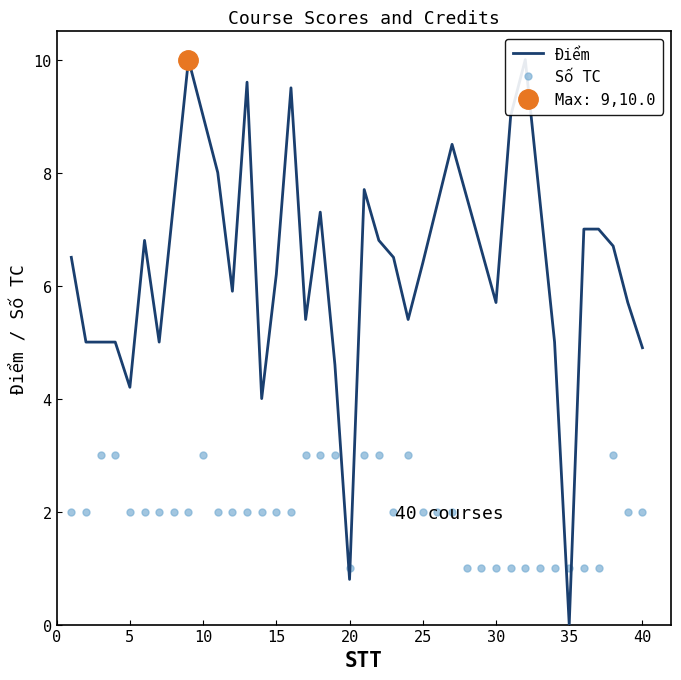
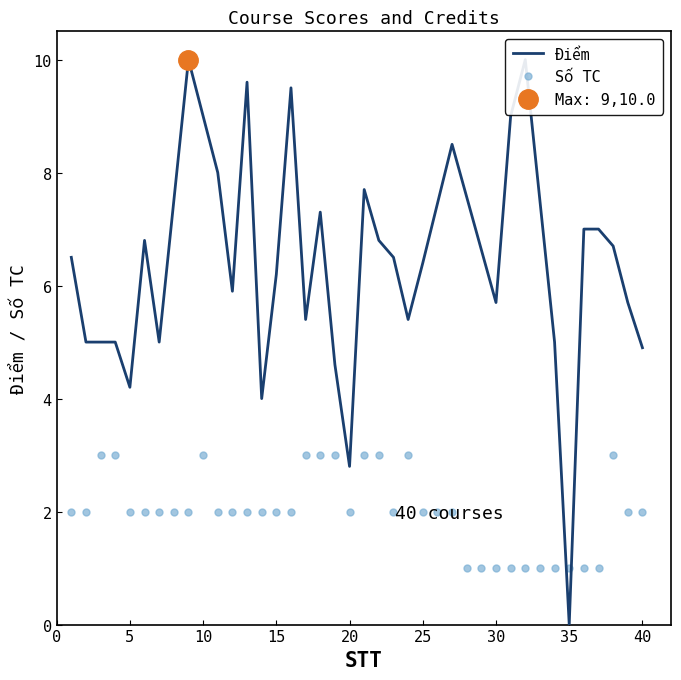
Điểm, 20: 0.8 -> 2.8
Số TC, 20: 1 -> 2
